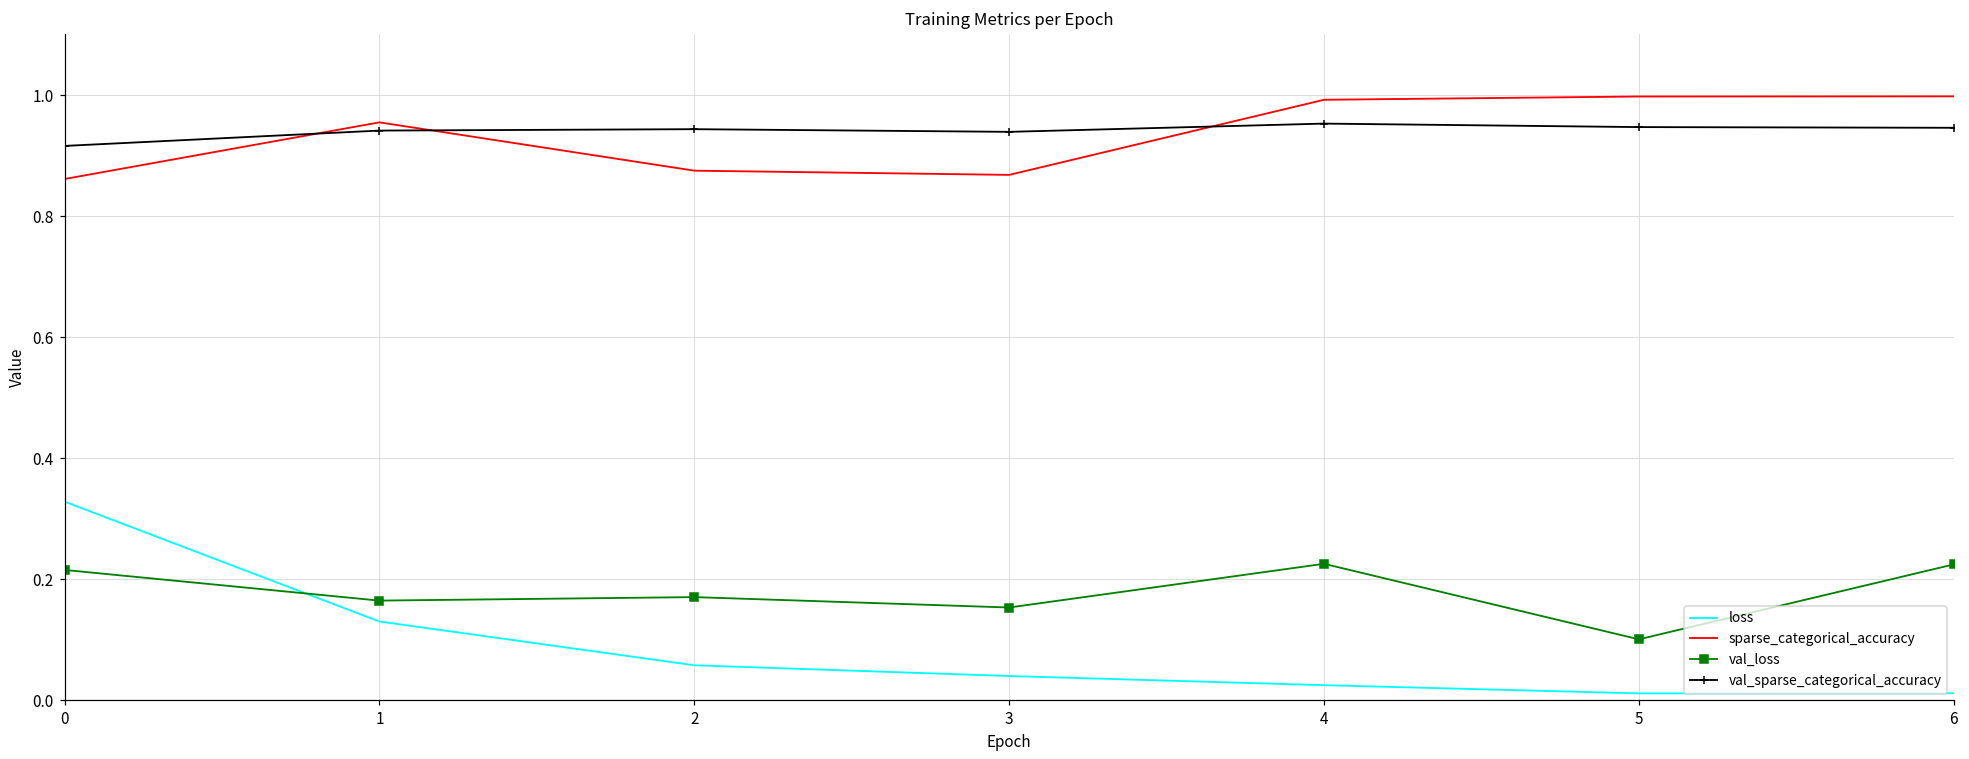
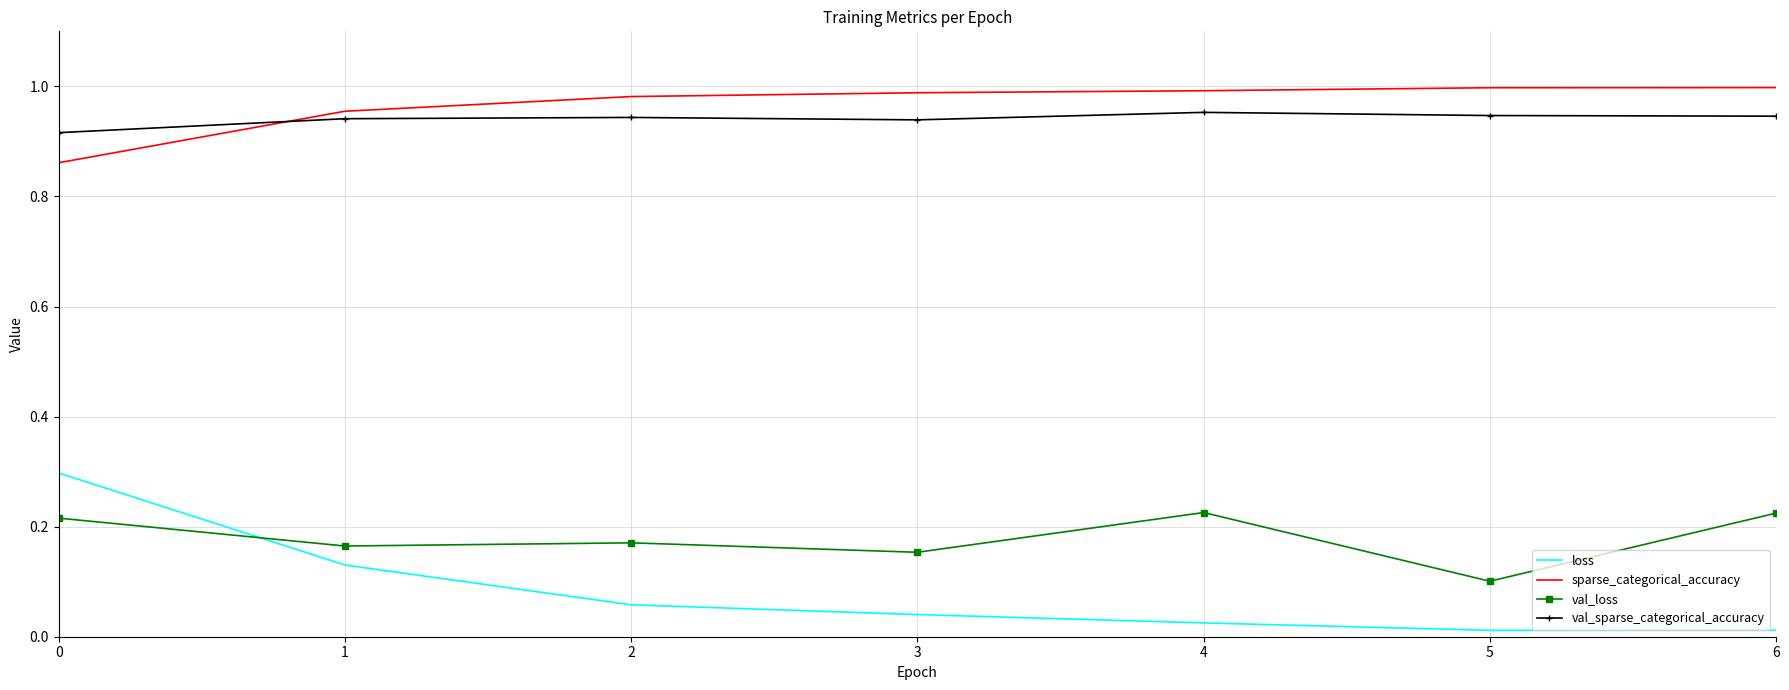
loss, 0: 0.33 -> 0.30
sparse_categorical_accuracy, 2: 0.88 -> 0.98
sparse_categorical_accuracy, 3: 0.87 -> 0.99
